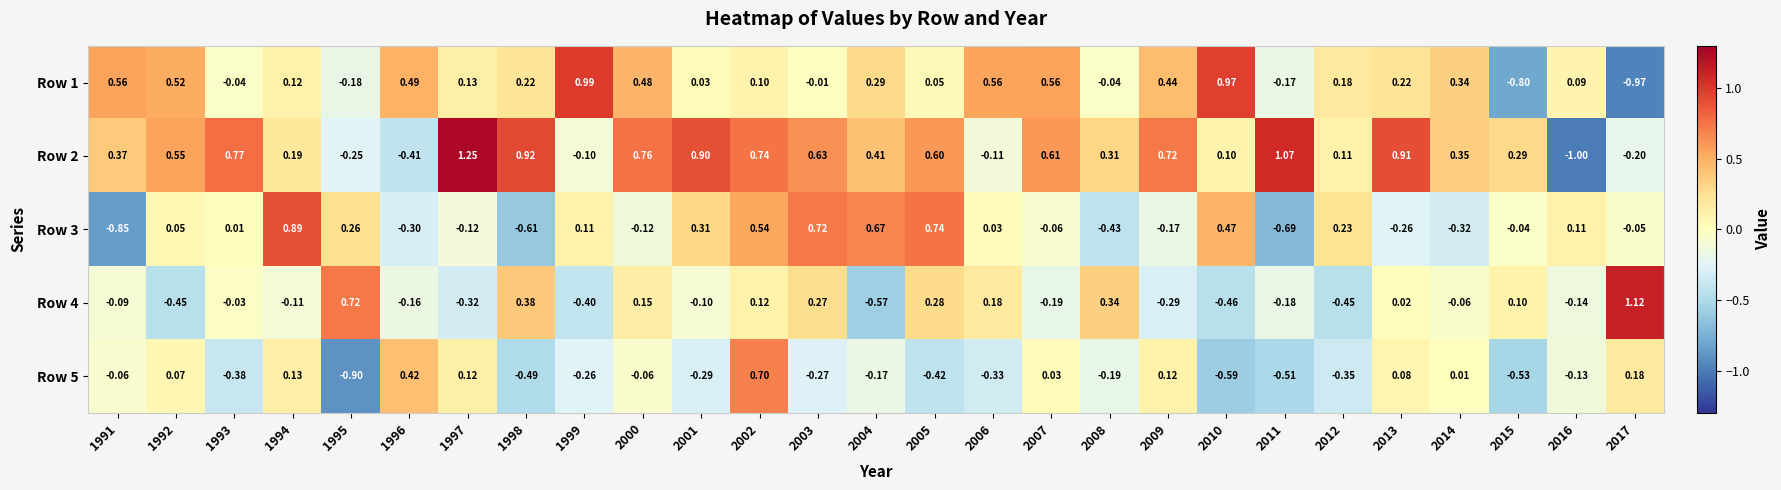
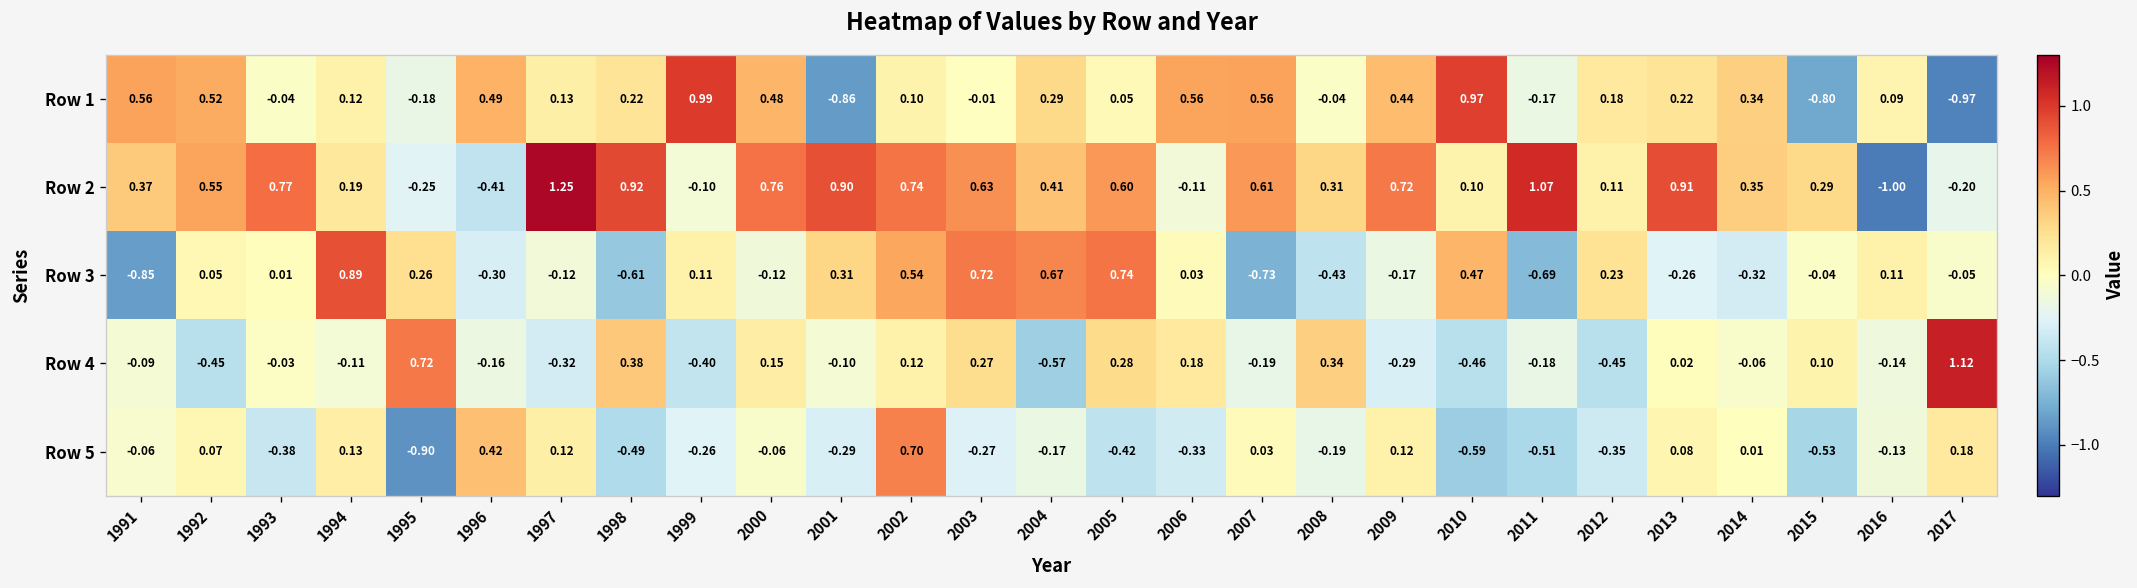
Row 1, 2001: 0.03 -> -0.86
Row 3, 2007: -0.06 -> -0.73
